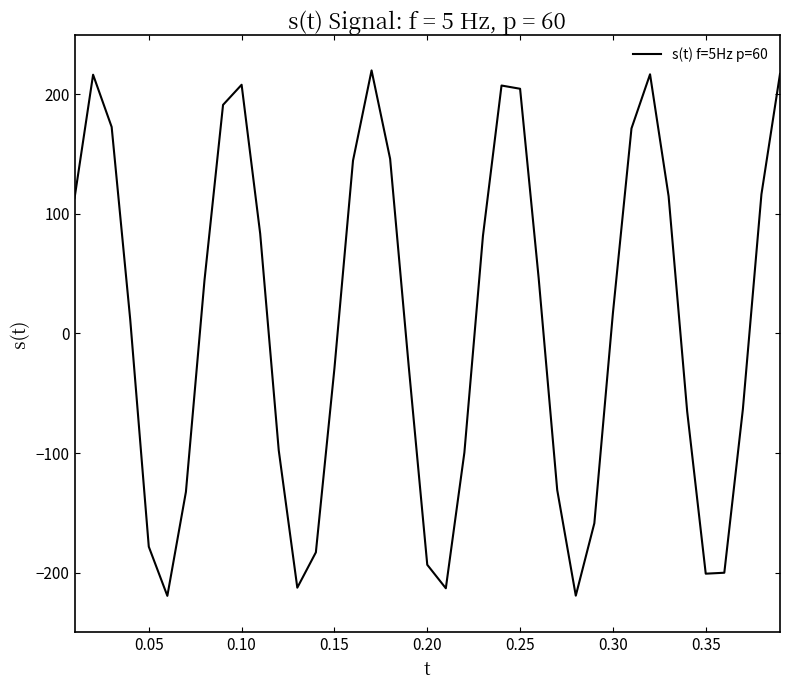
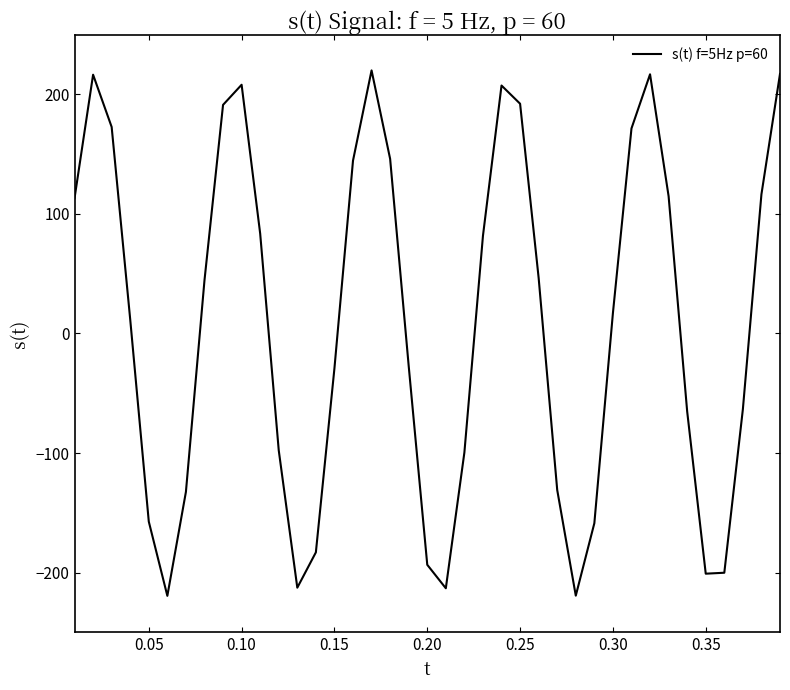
0.05: -178 -> -157
0.25: 205 -> 192
